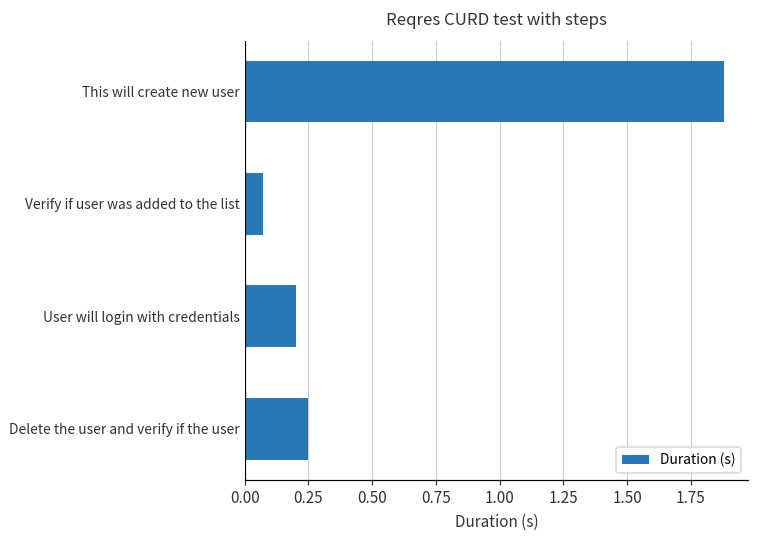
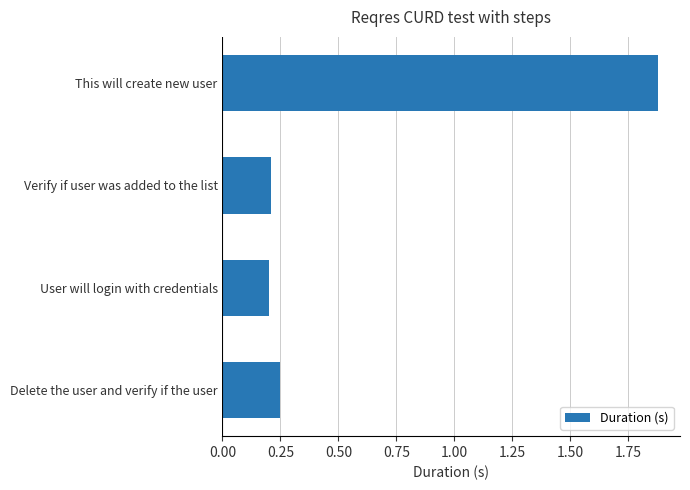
Verify if user was added to the list: 0.07 -> 0.21
